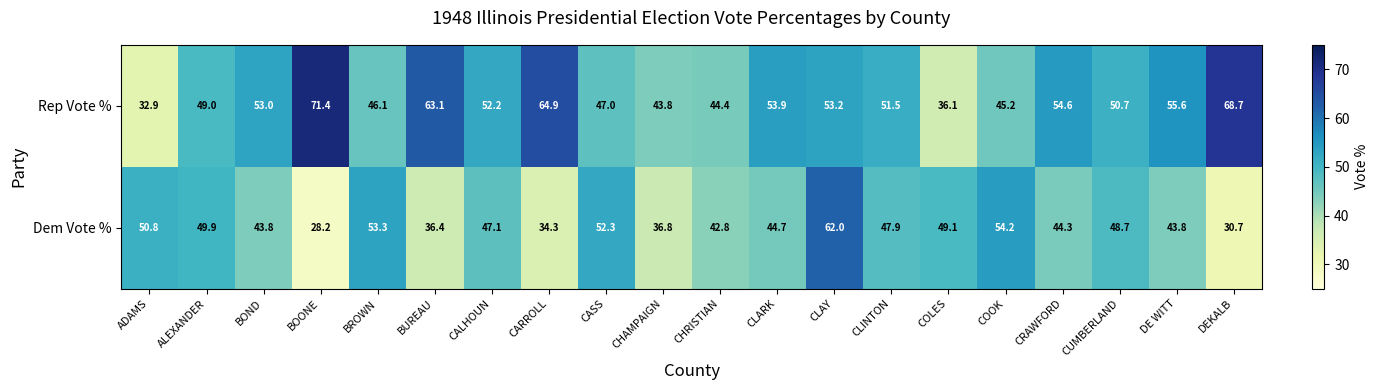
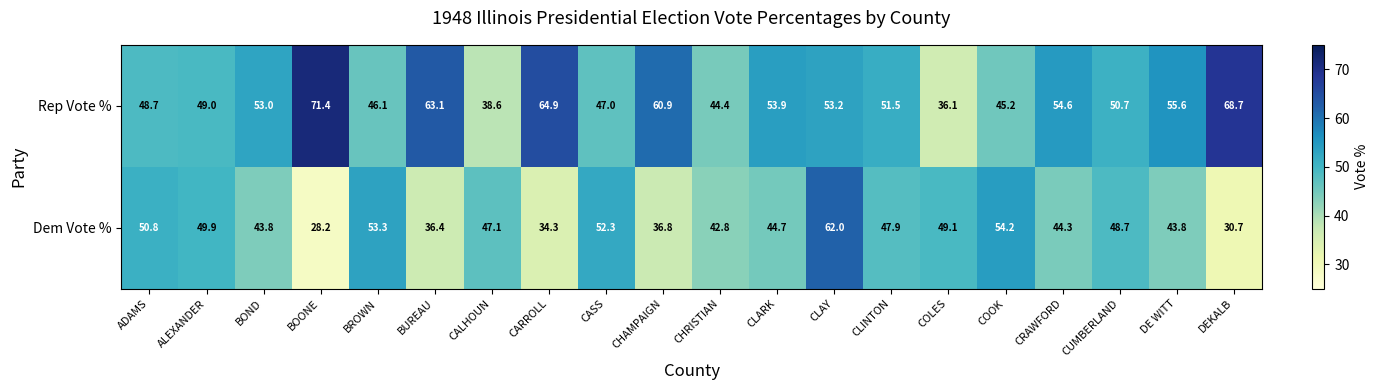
Rep Vote %, ADAMS: 32.9 -> 48.7
Rep Vote %, CALHOUN: 52.2 -> 38.6
Rep Vote %, CHAMPAIGN: 43.8 -> 60.9
